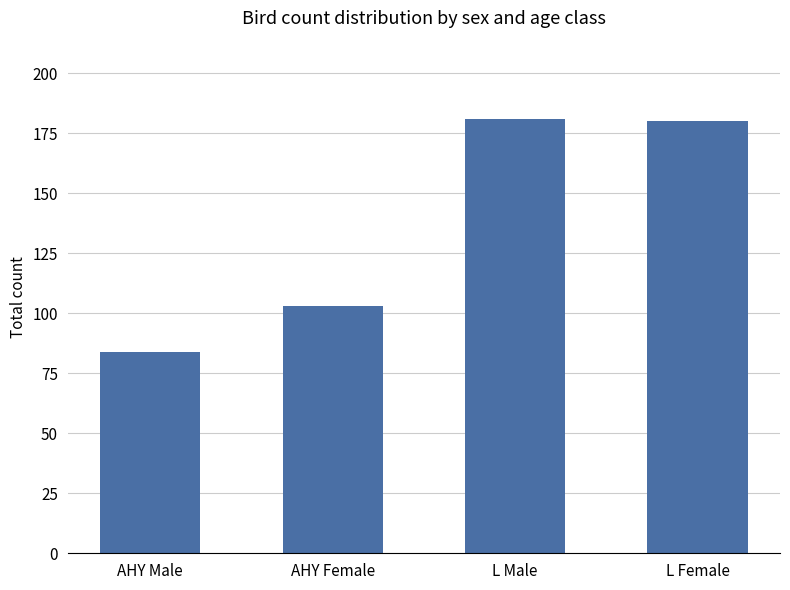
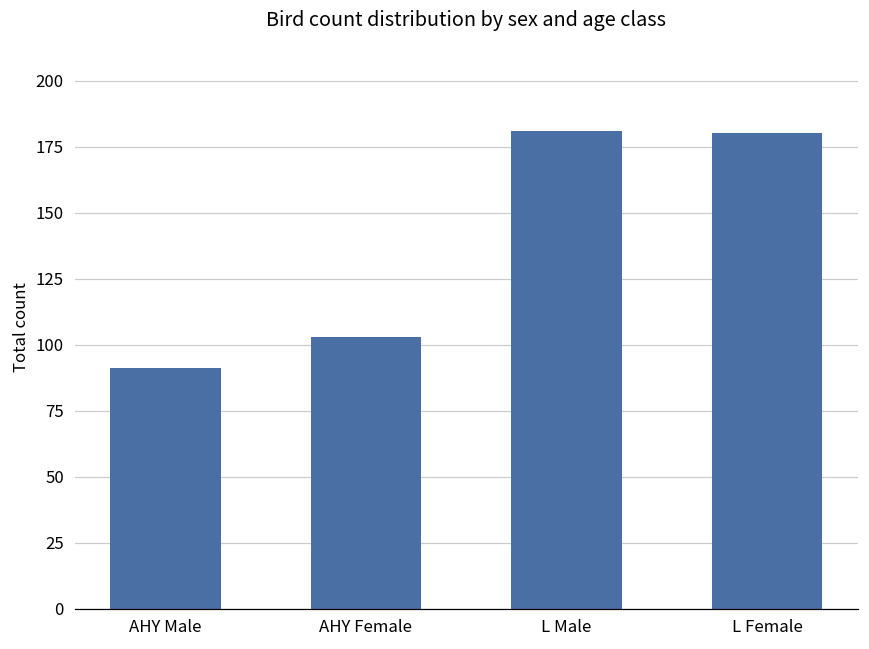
AHY Male: 84 -> 91
